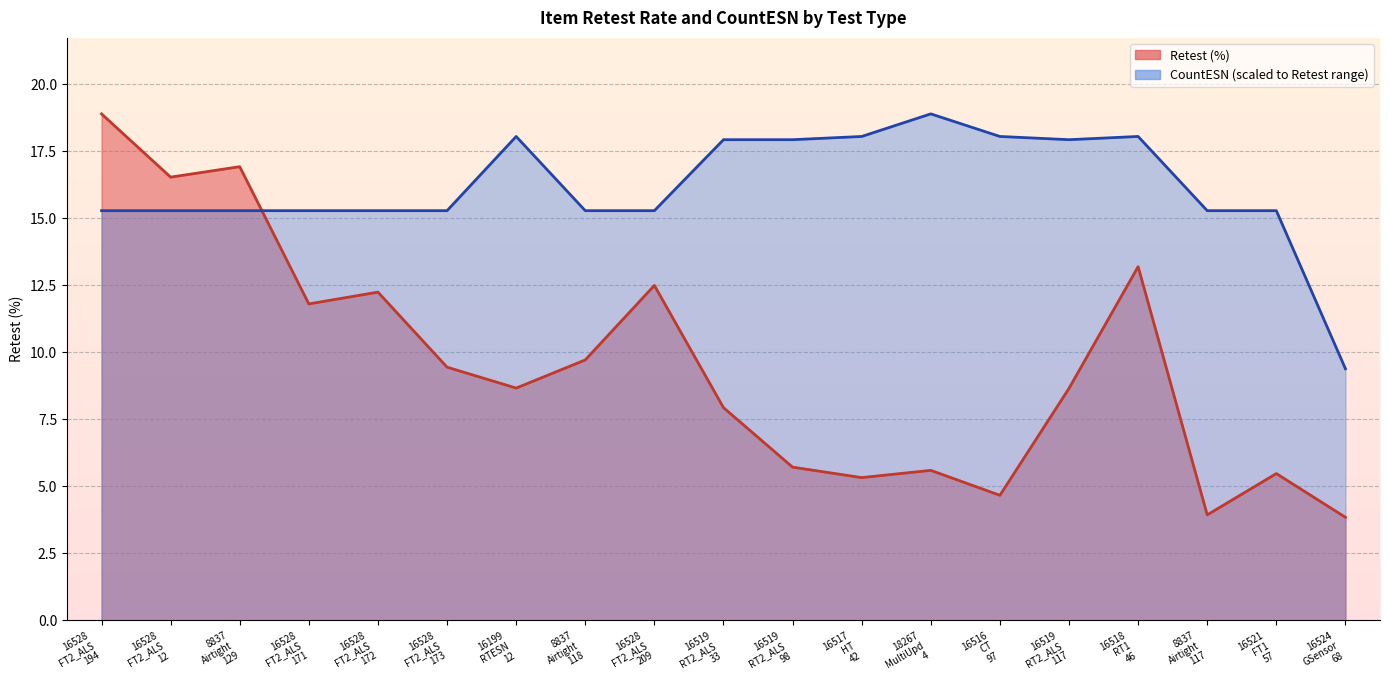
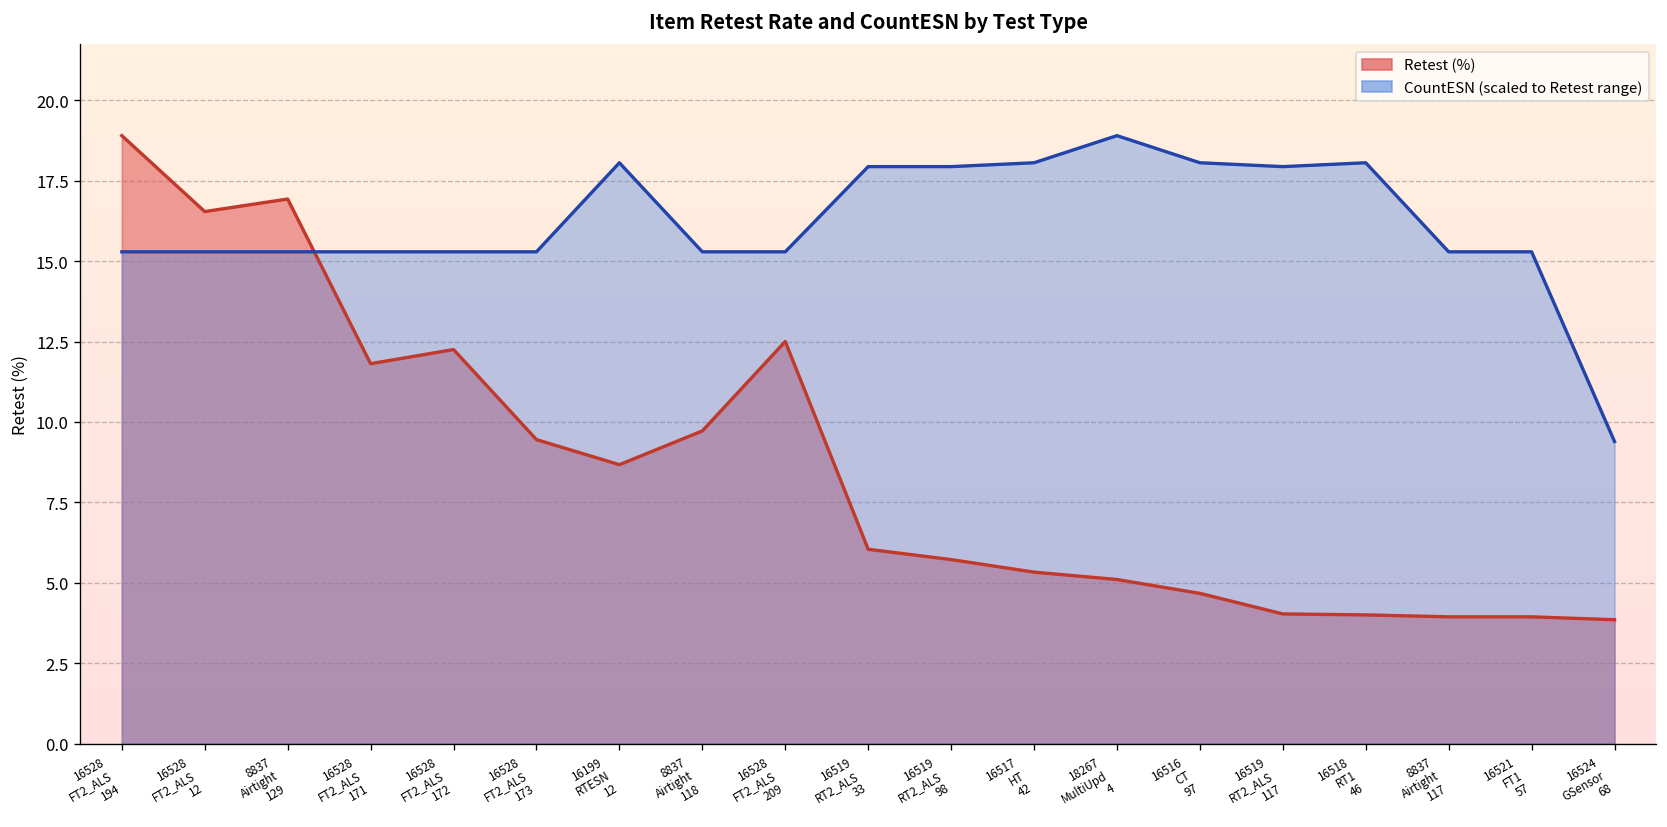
Retest (%), 16519 RT2_ALS 33: 7.9 -> 6.0
Retest (%), 18267 MultiUpd 4: 5.6 -> 5.1
Retest (%), 16519 RT2_ALS 117: 8.7 -> 4.0
Retest (%), 16518 RT1 46: 13.2 -> 4.0
Retest (%), 16521 FT1 57: 5.5 -> 3.9
